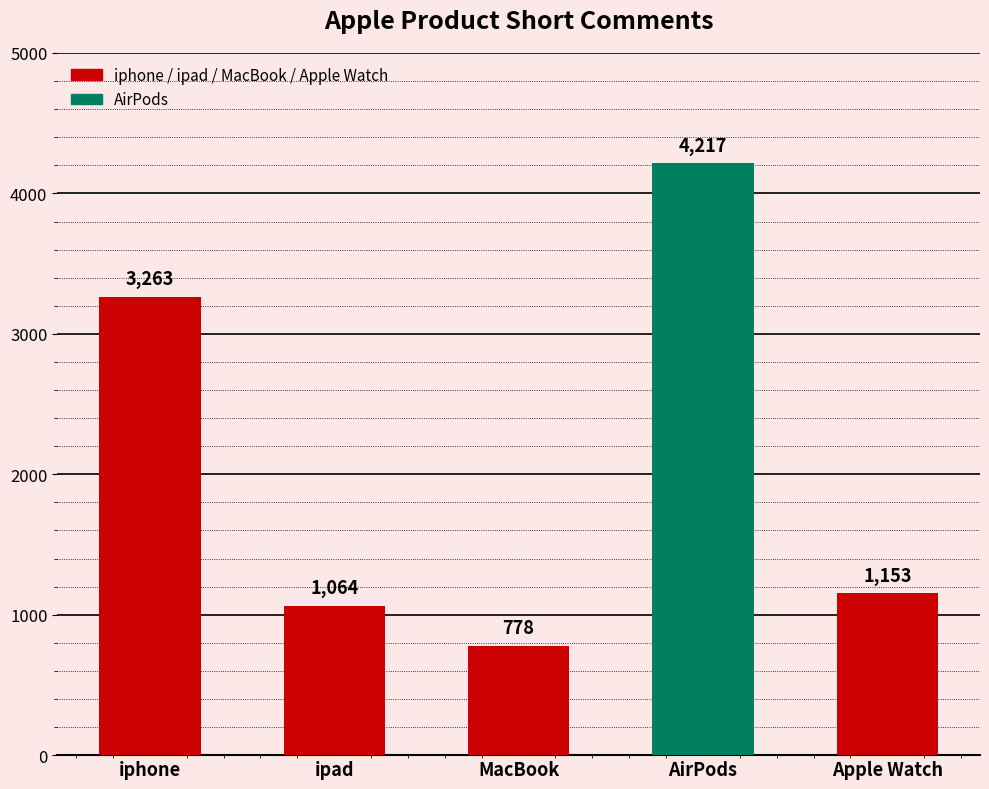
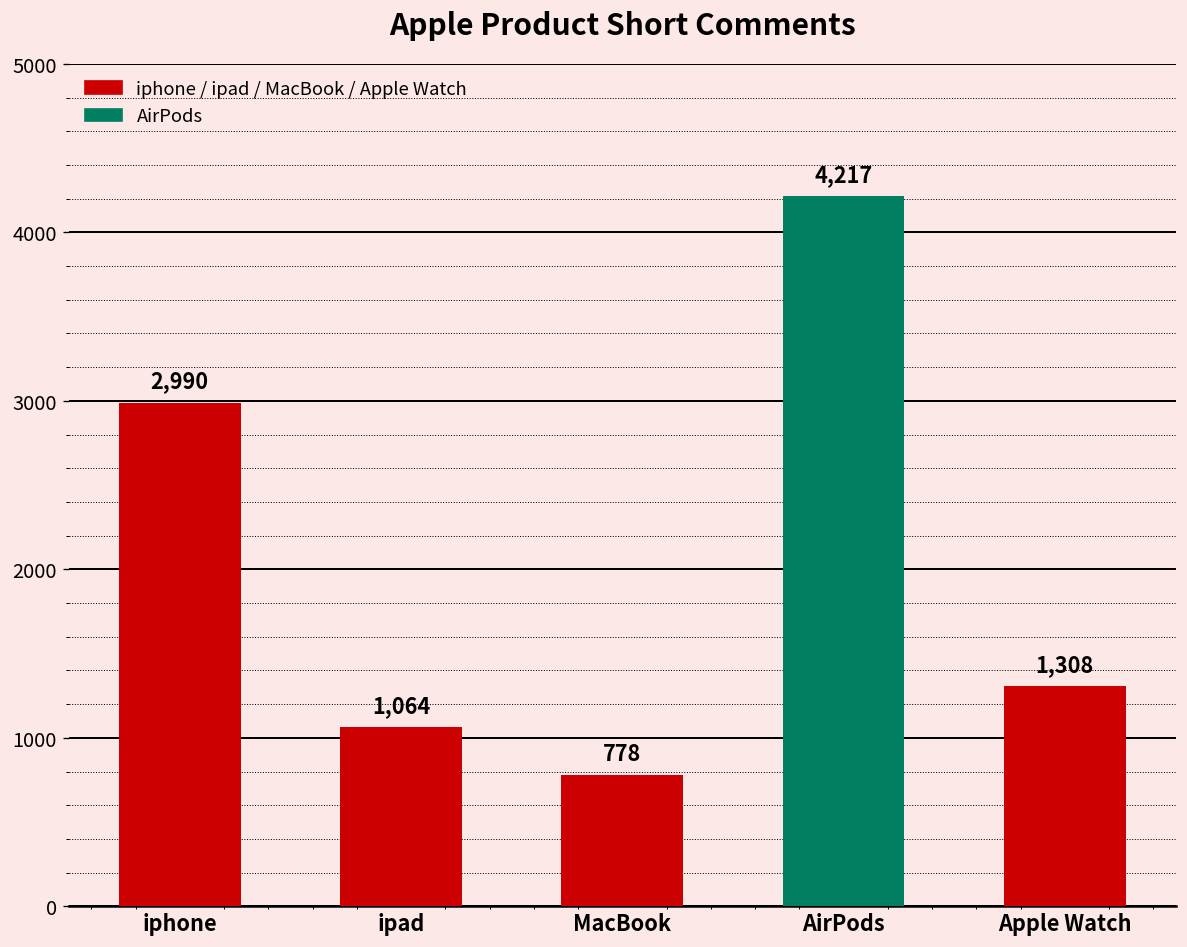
iphone: 3,263 -> 2,990
Apple Watch: 1,153 -> 1,308
